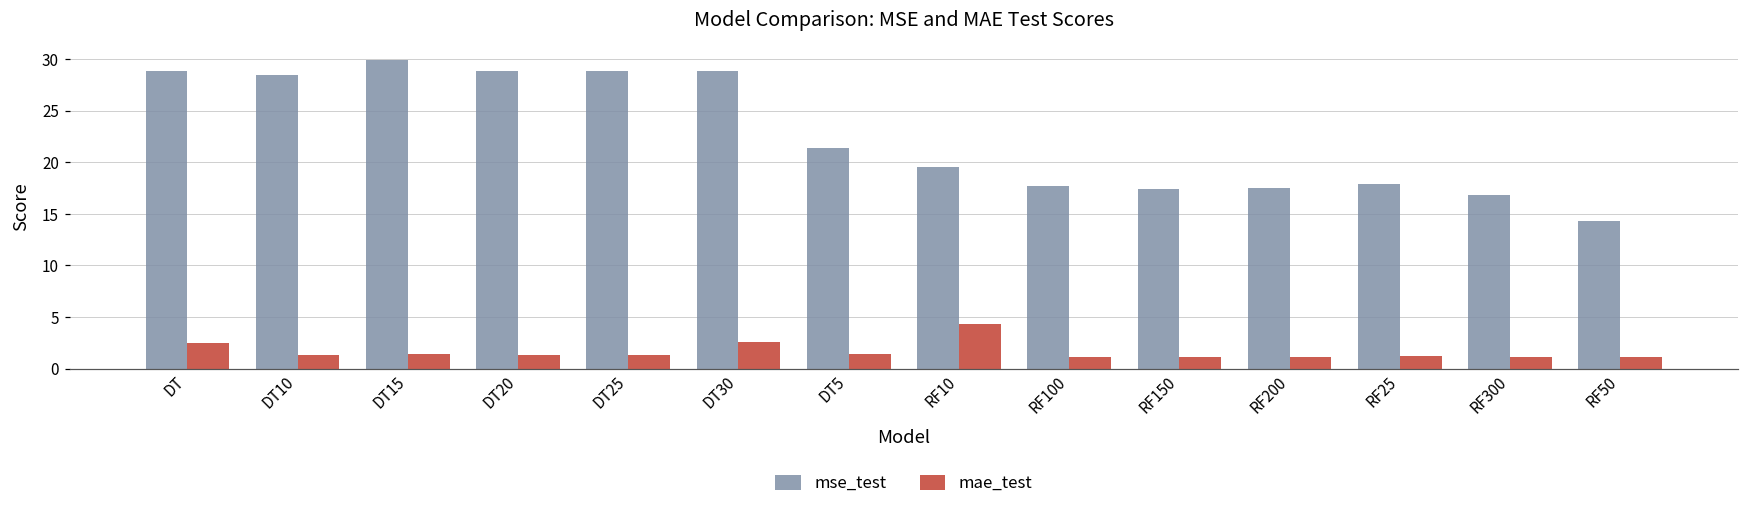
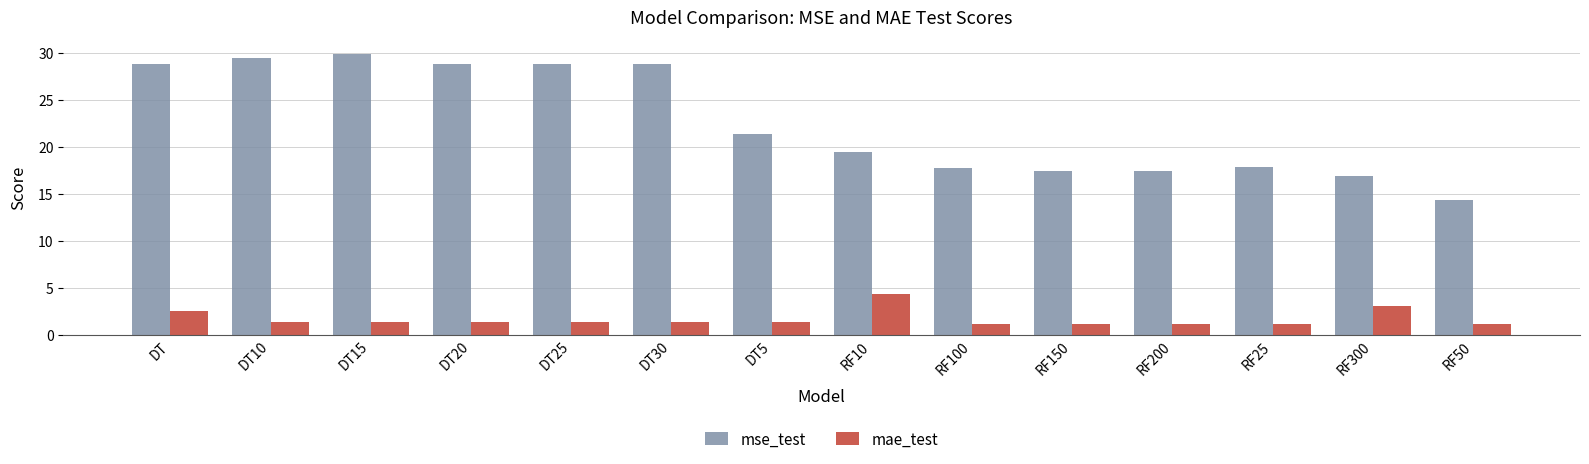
mse_test, DT10: 28 -> 30
mae_test, DT30: 3 -> 1
mae_test, RF300: 1 -> 3
